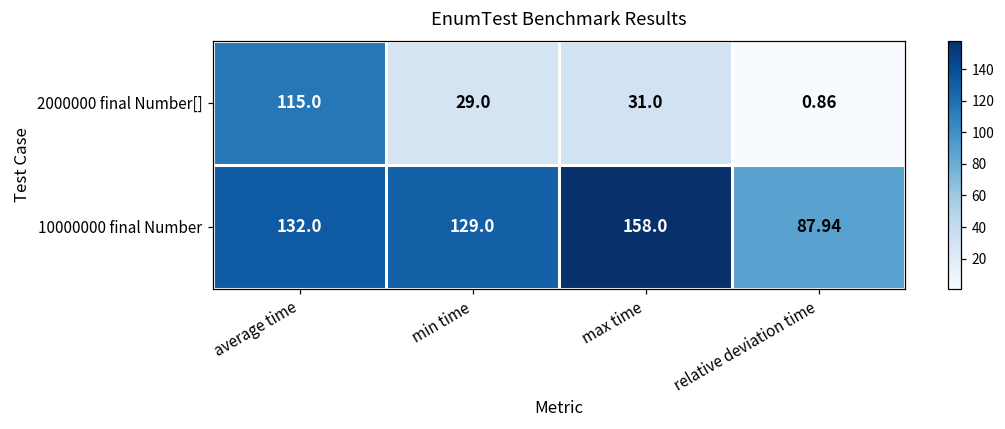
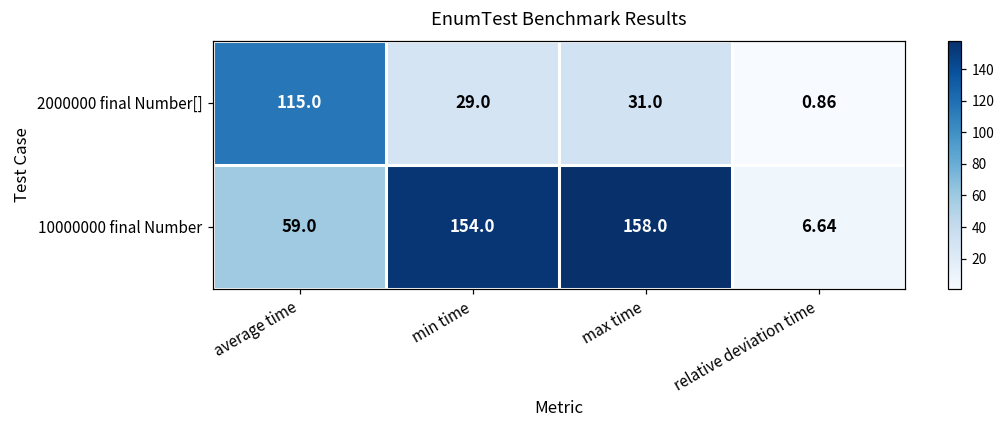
10000000 final Number, average time: 132.0 -> 59.0
10000000 final Number, min time: 129.0 -> 154.0
10000000 final Number, relative deviation time: 87.94 -> 6.64
